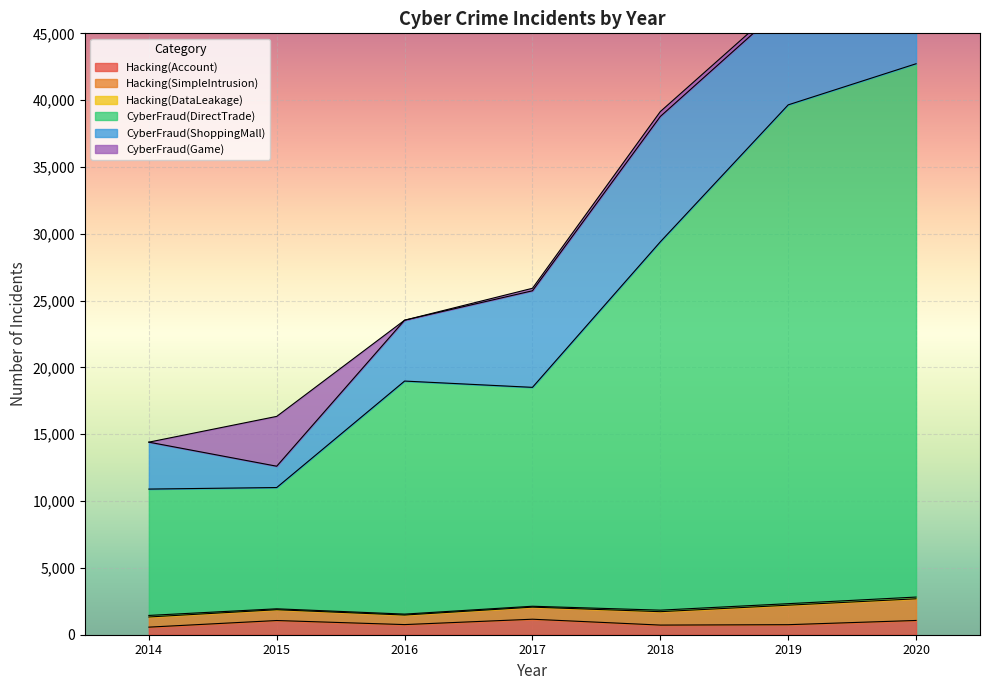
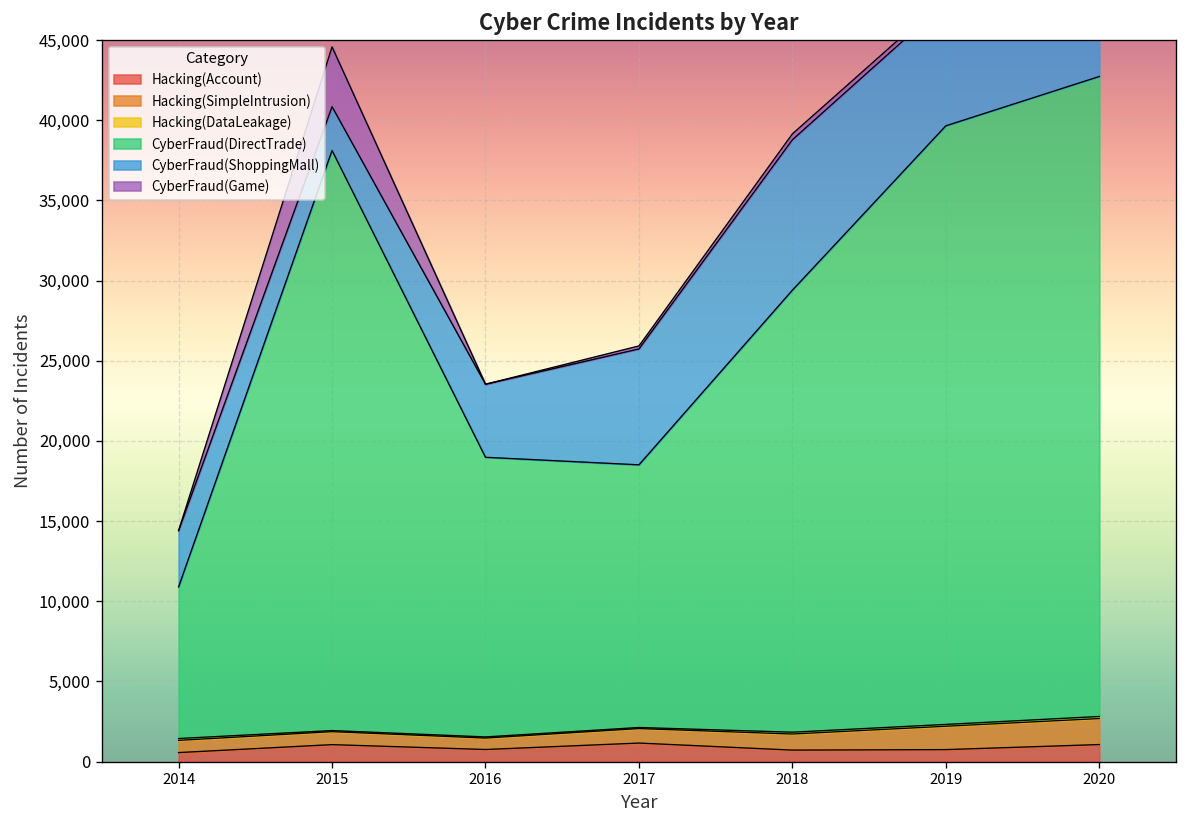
CyberFraud(DirectTrade), 2015: 9,100 -> 36,200
CyberFraud(ShoppingMall), 2015: 1,600 -> 2,700
